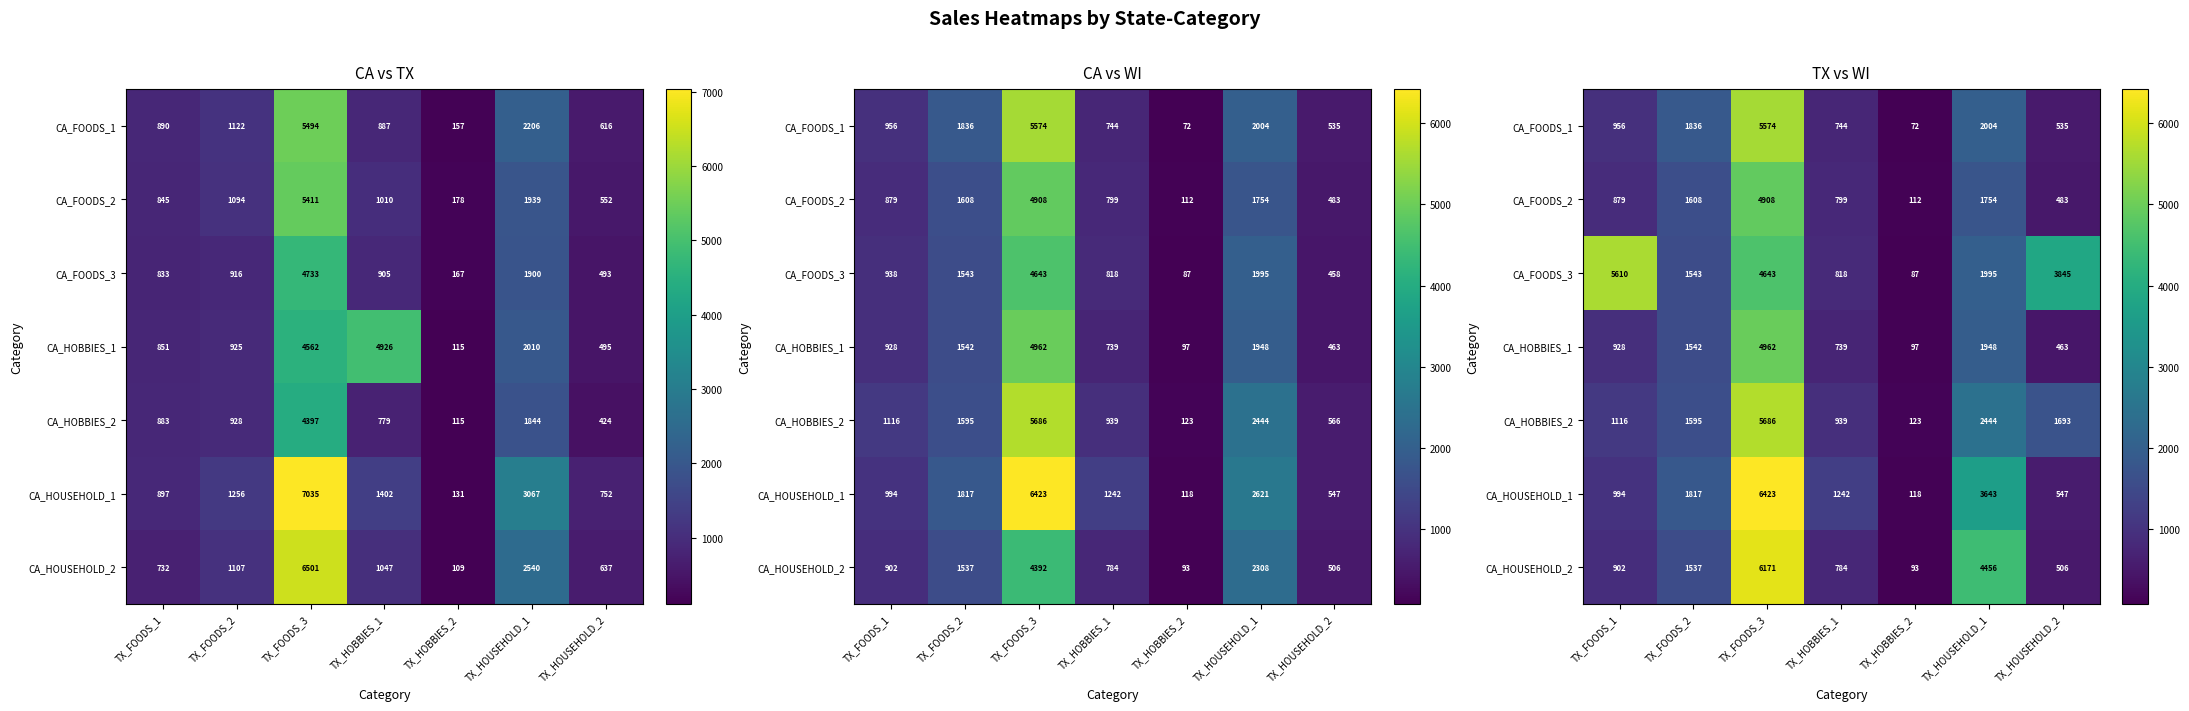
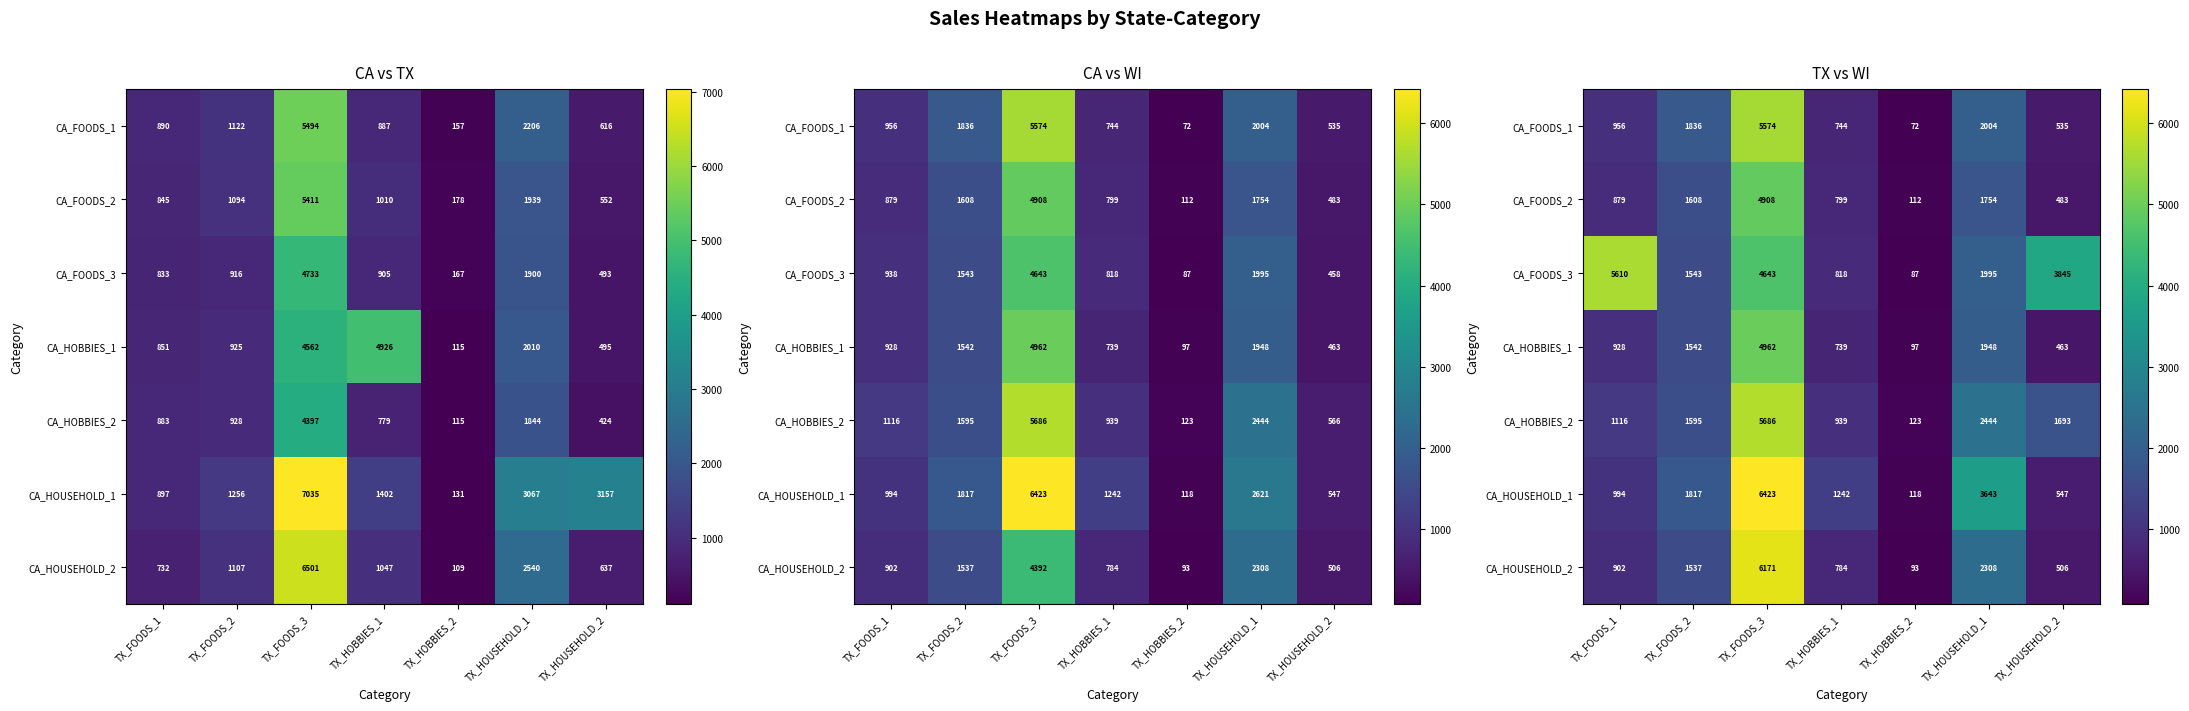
CA vs TX, CA_HOUSEHOLD_1, TX_HOUSEHOLD_2: 752 -> 3157
TX vs WI, CA_HOUSEHOLD_2, TX_HOUSEHOLD_1: 4456 -> 2308
